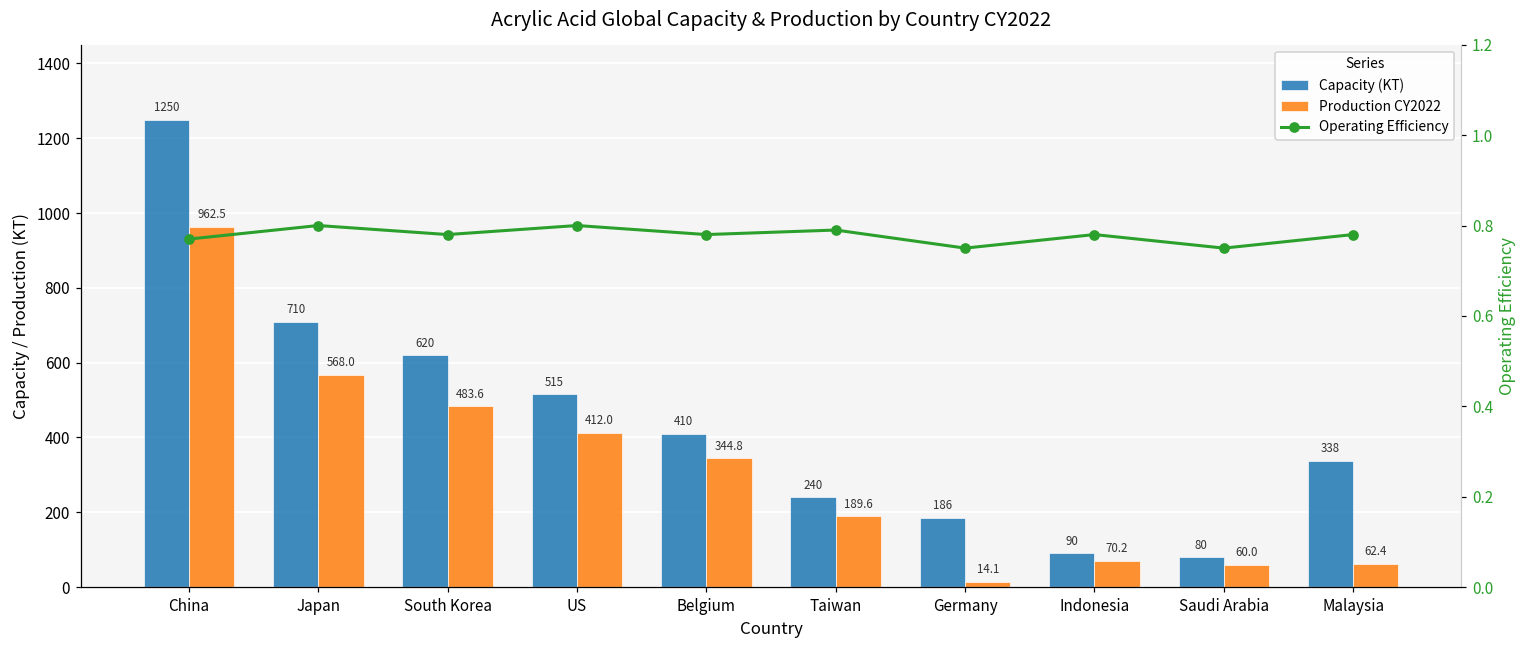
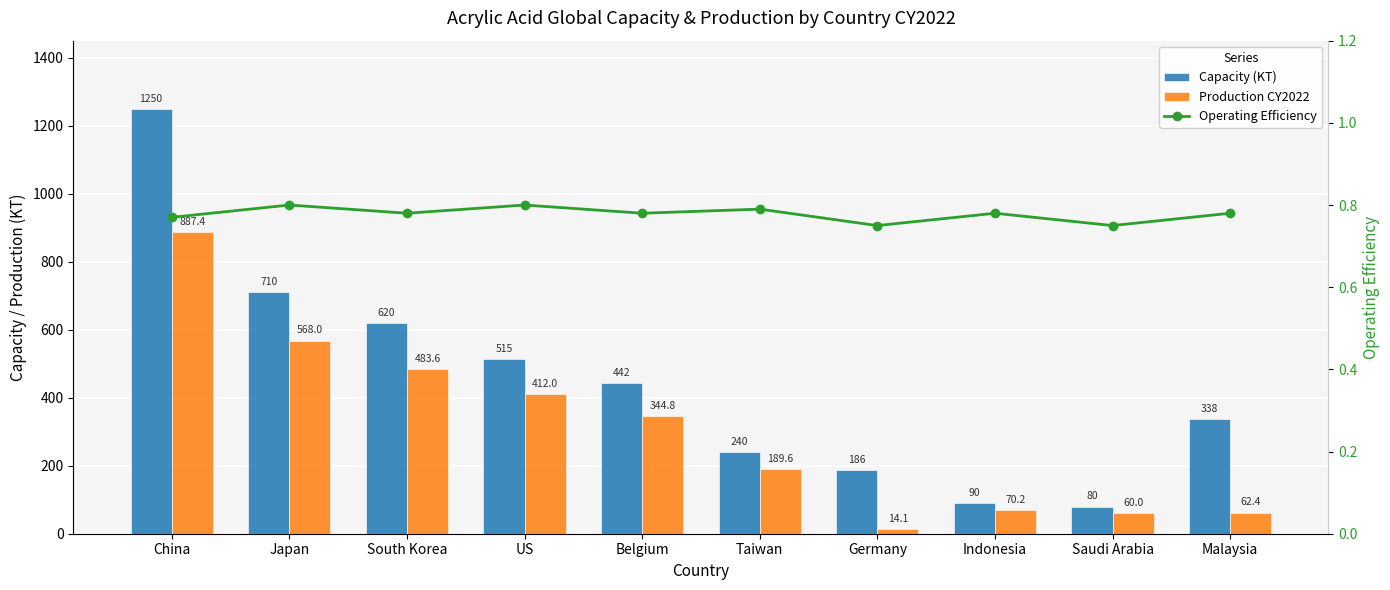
Production CY2022, China: 962.5 -> 887.4
Capacity (KT), Belgium: 410 -> 442
